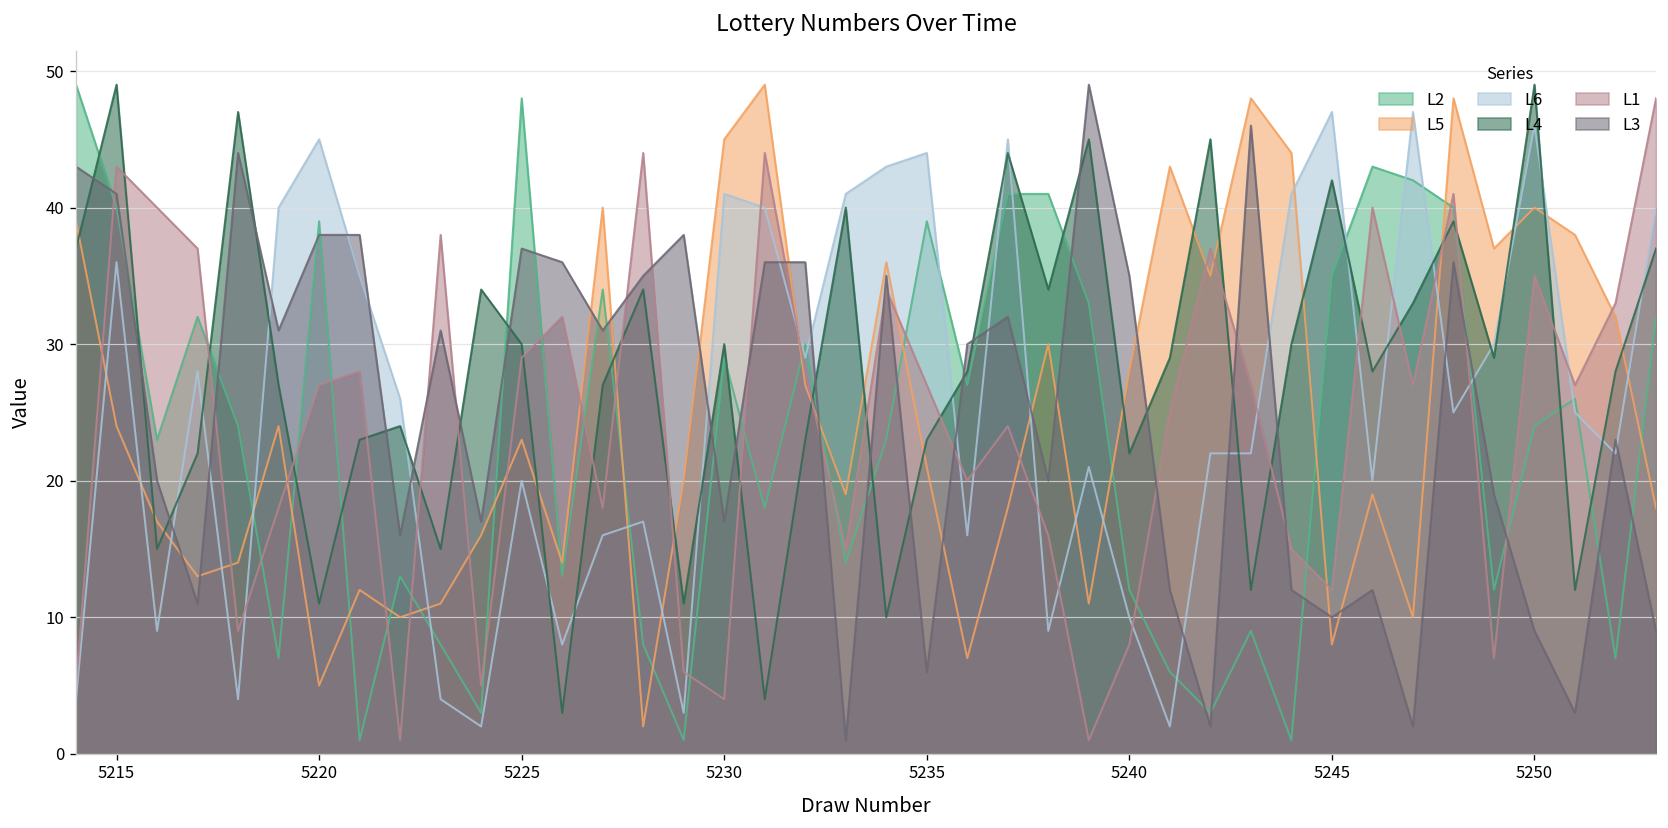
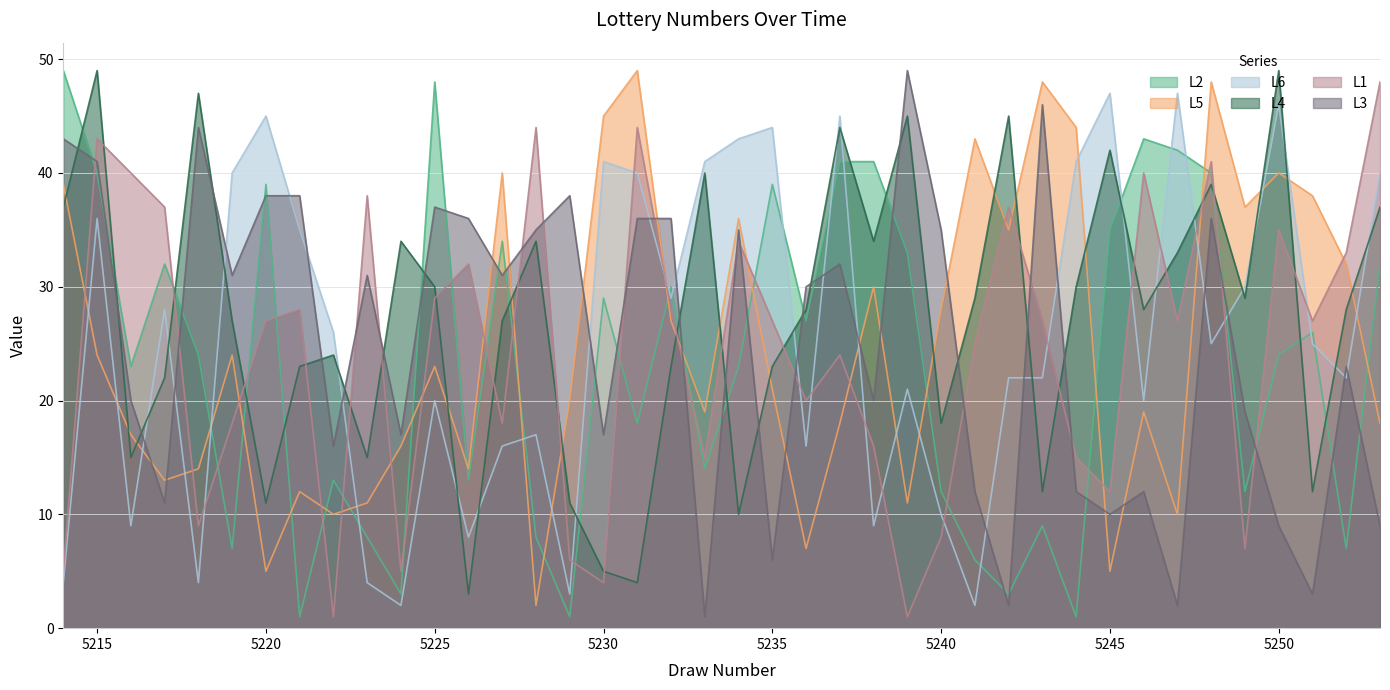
L4, 5230: 30 -> 5
L4, 5240: 22 -> 18
L5, 5245: 8 -> 5
